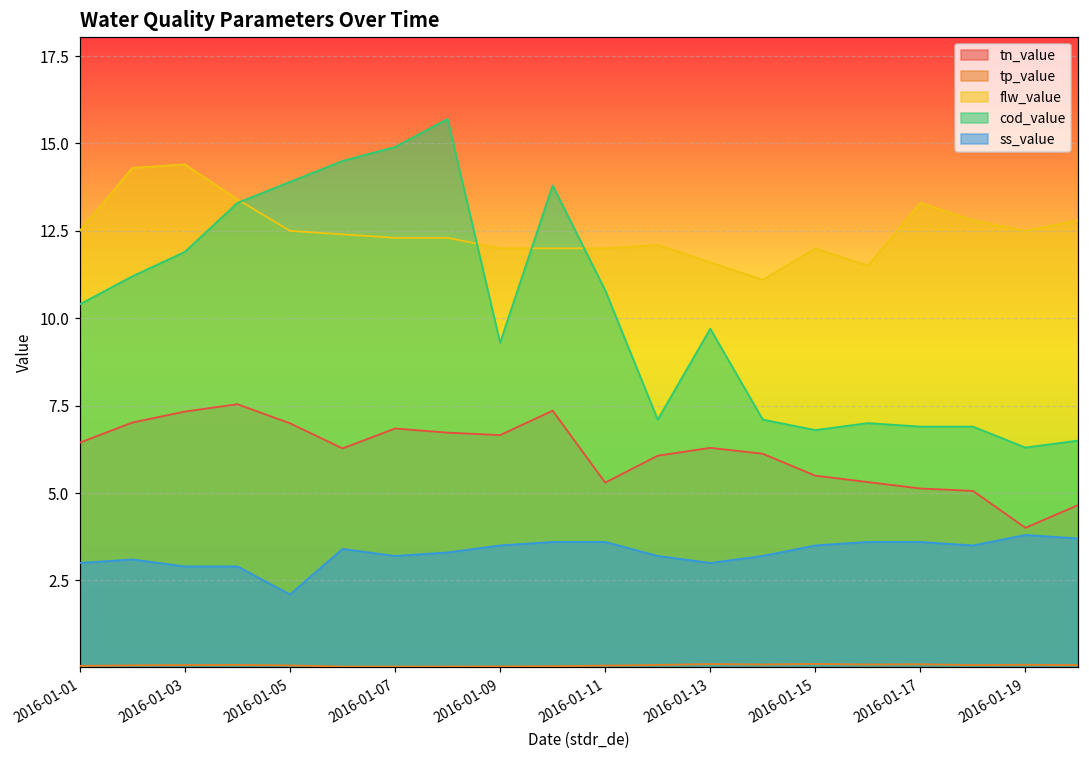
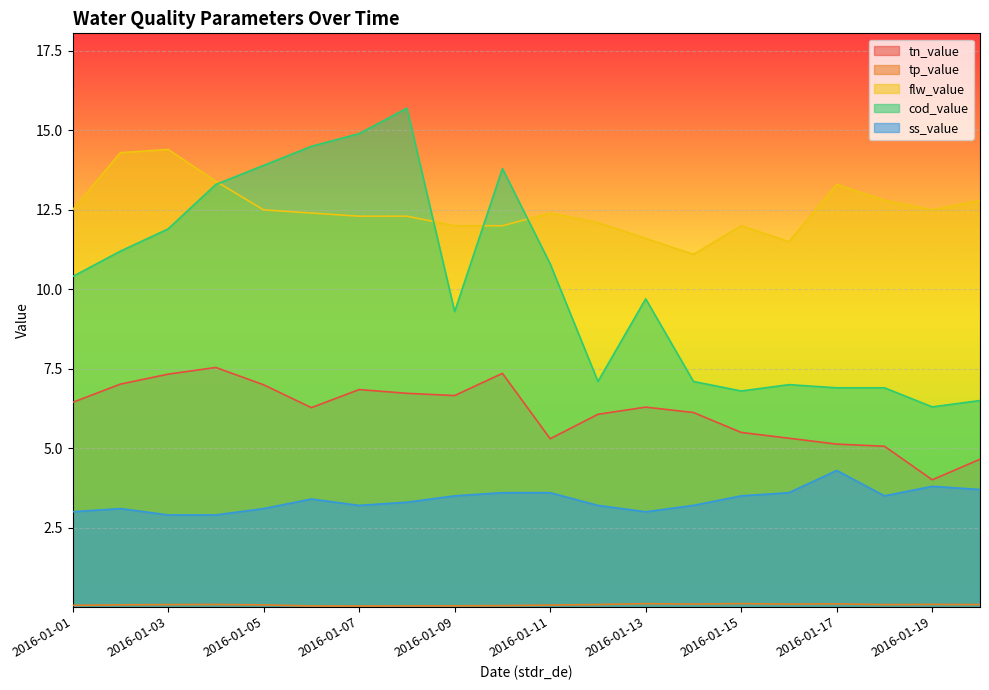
ss_value, 2016-01-05: 2.1 -> 3.1
flw_value, 2016-01-11: 12.0 -> 12.4
ss_value, 2016-01-17: 3.6 -> 4.3
